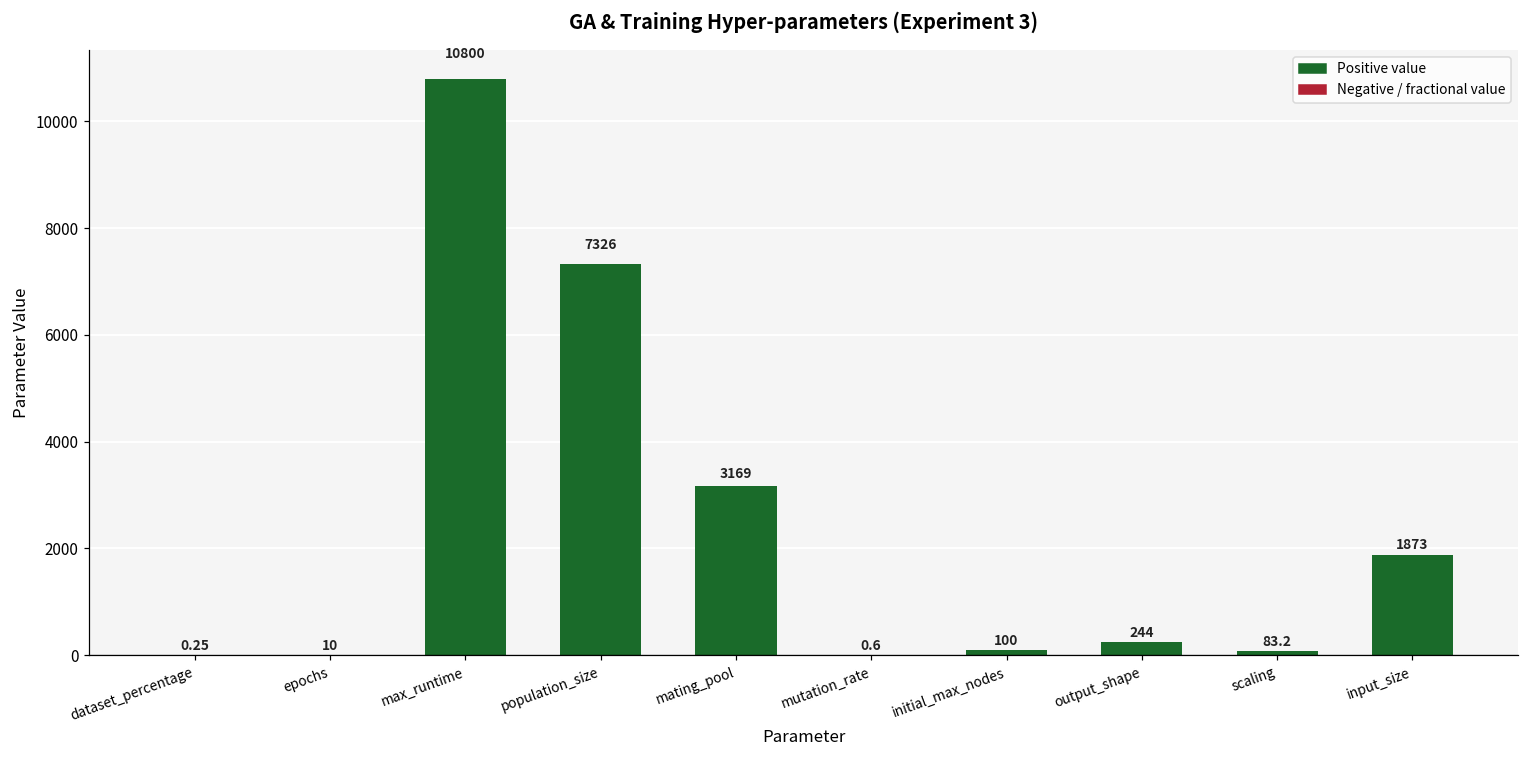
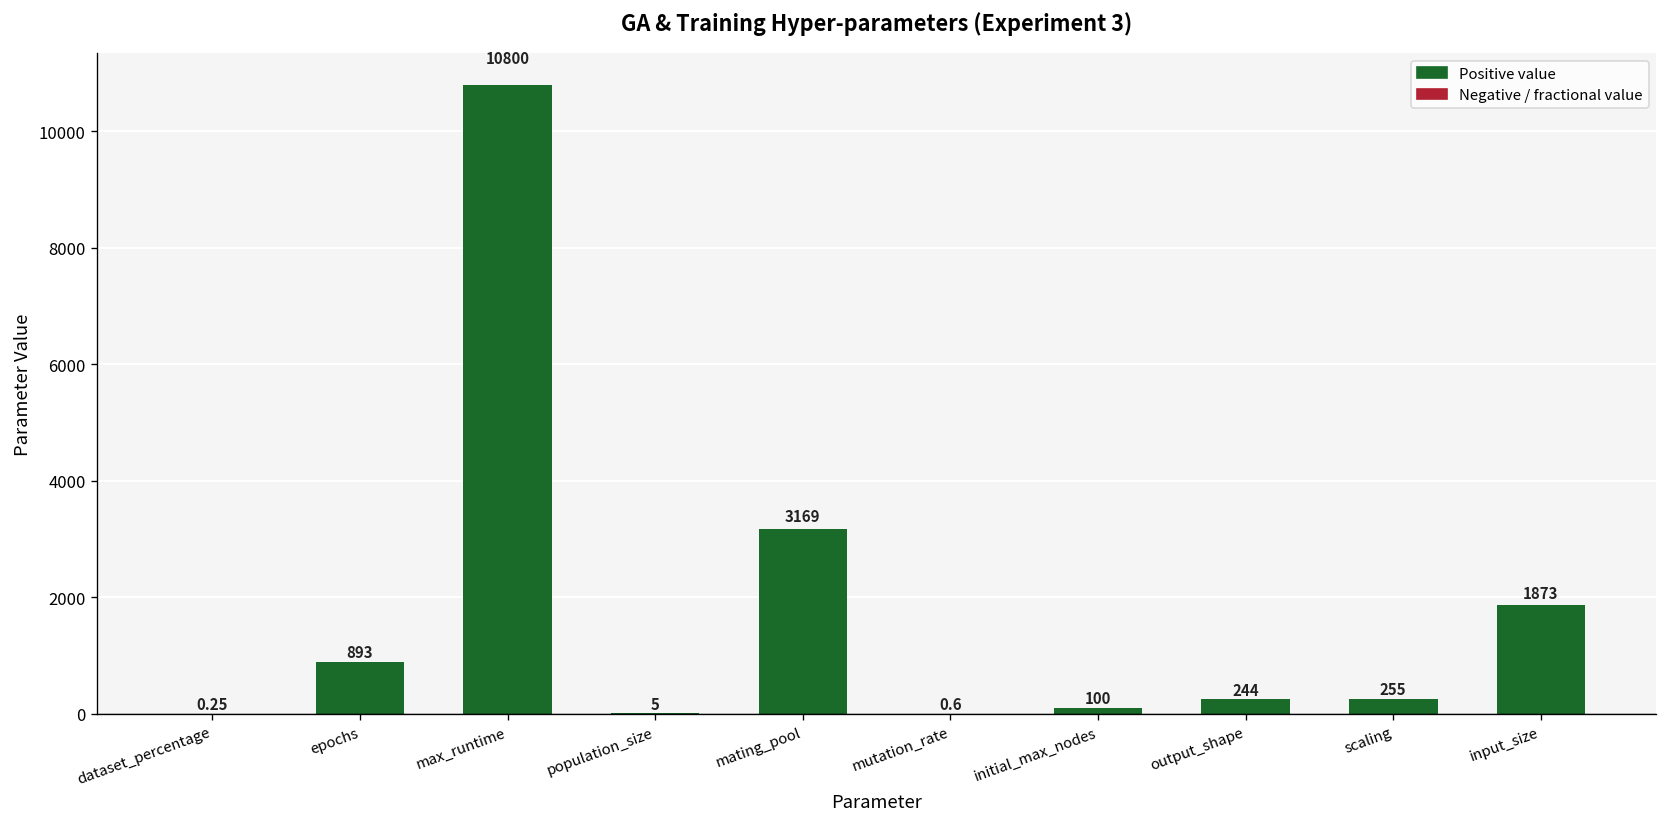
epochs: 10 -> 893
population_size: 7326 -> 5
scaling: 83.2 -> 255
